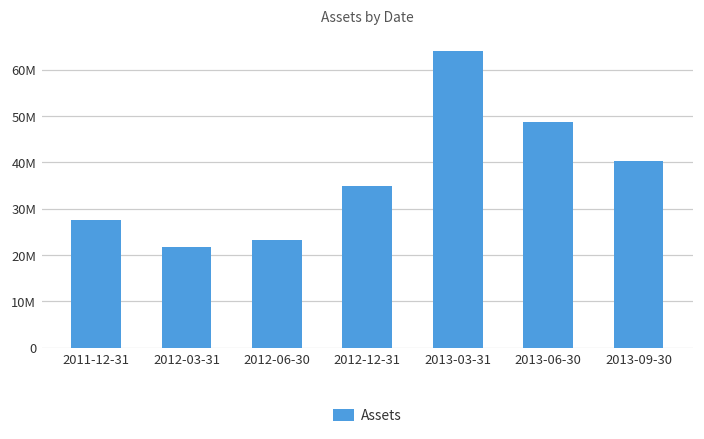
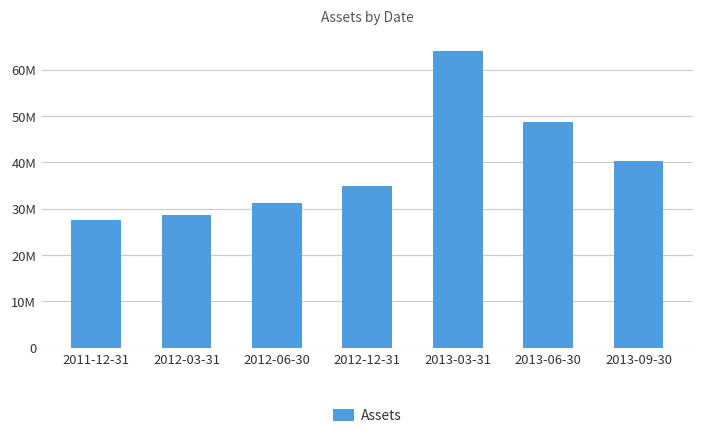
2012-03-31: 22000000 -> 29000000
2012-06-30: 23000000 -> 31000000
